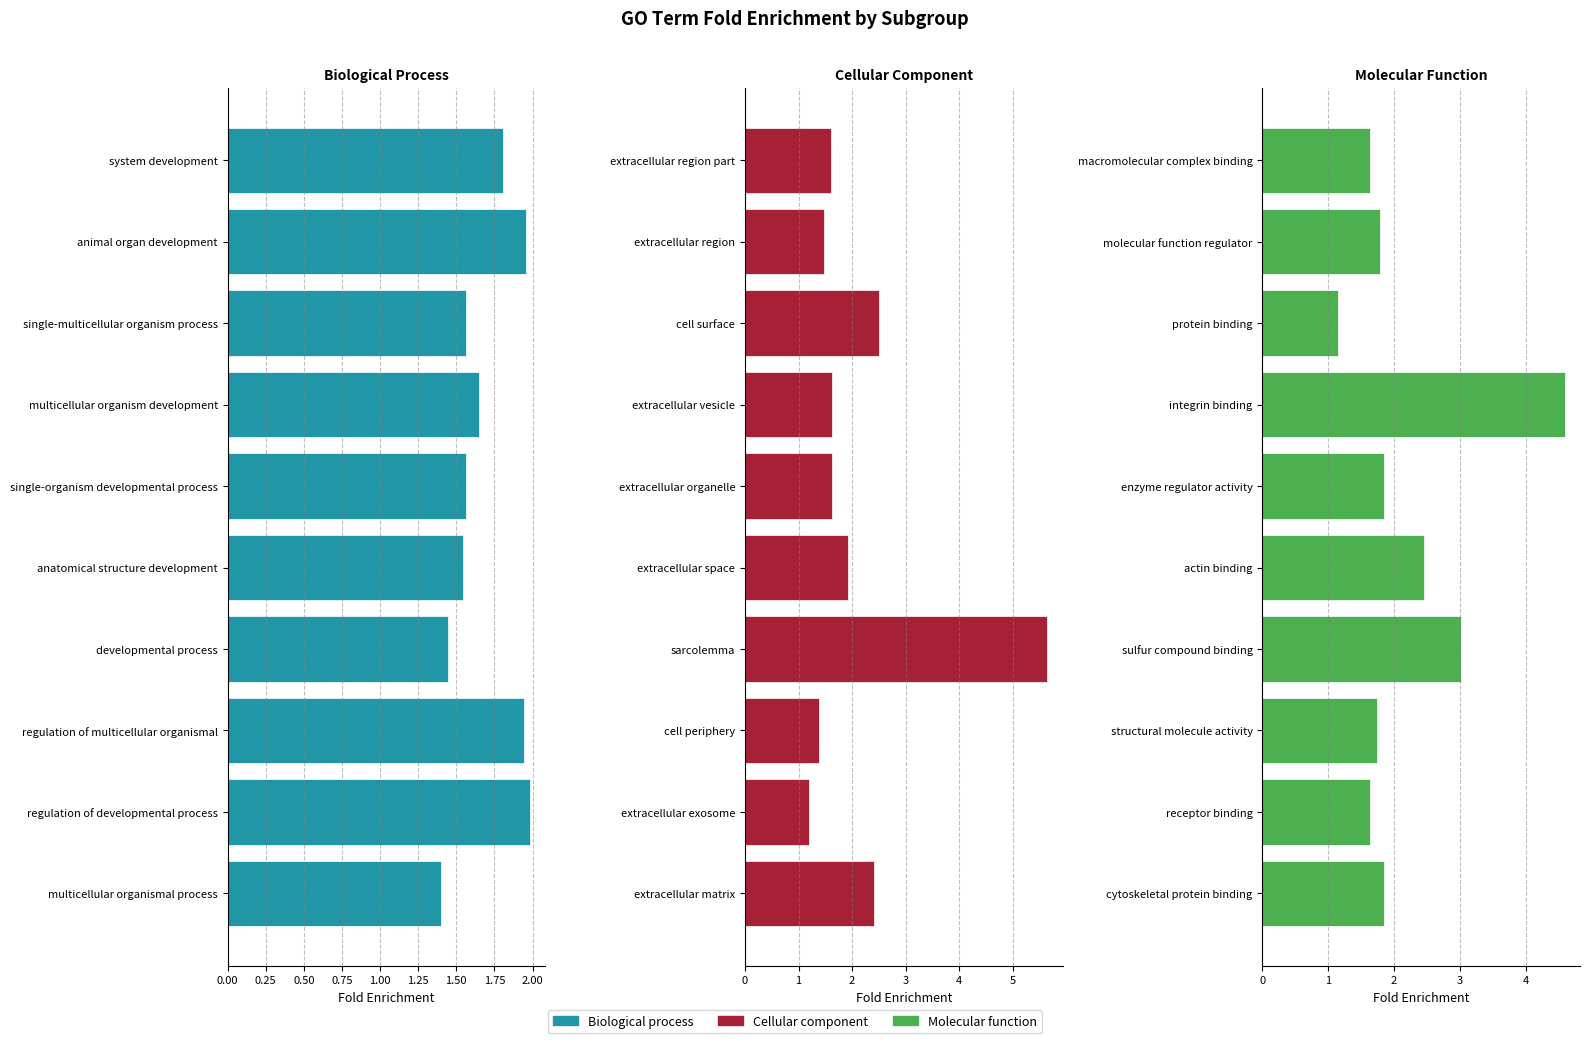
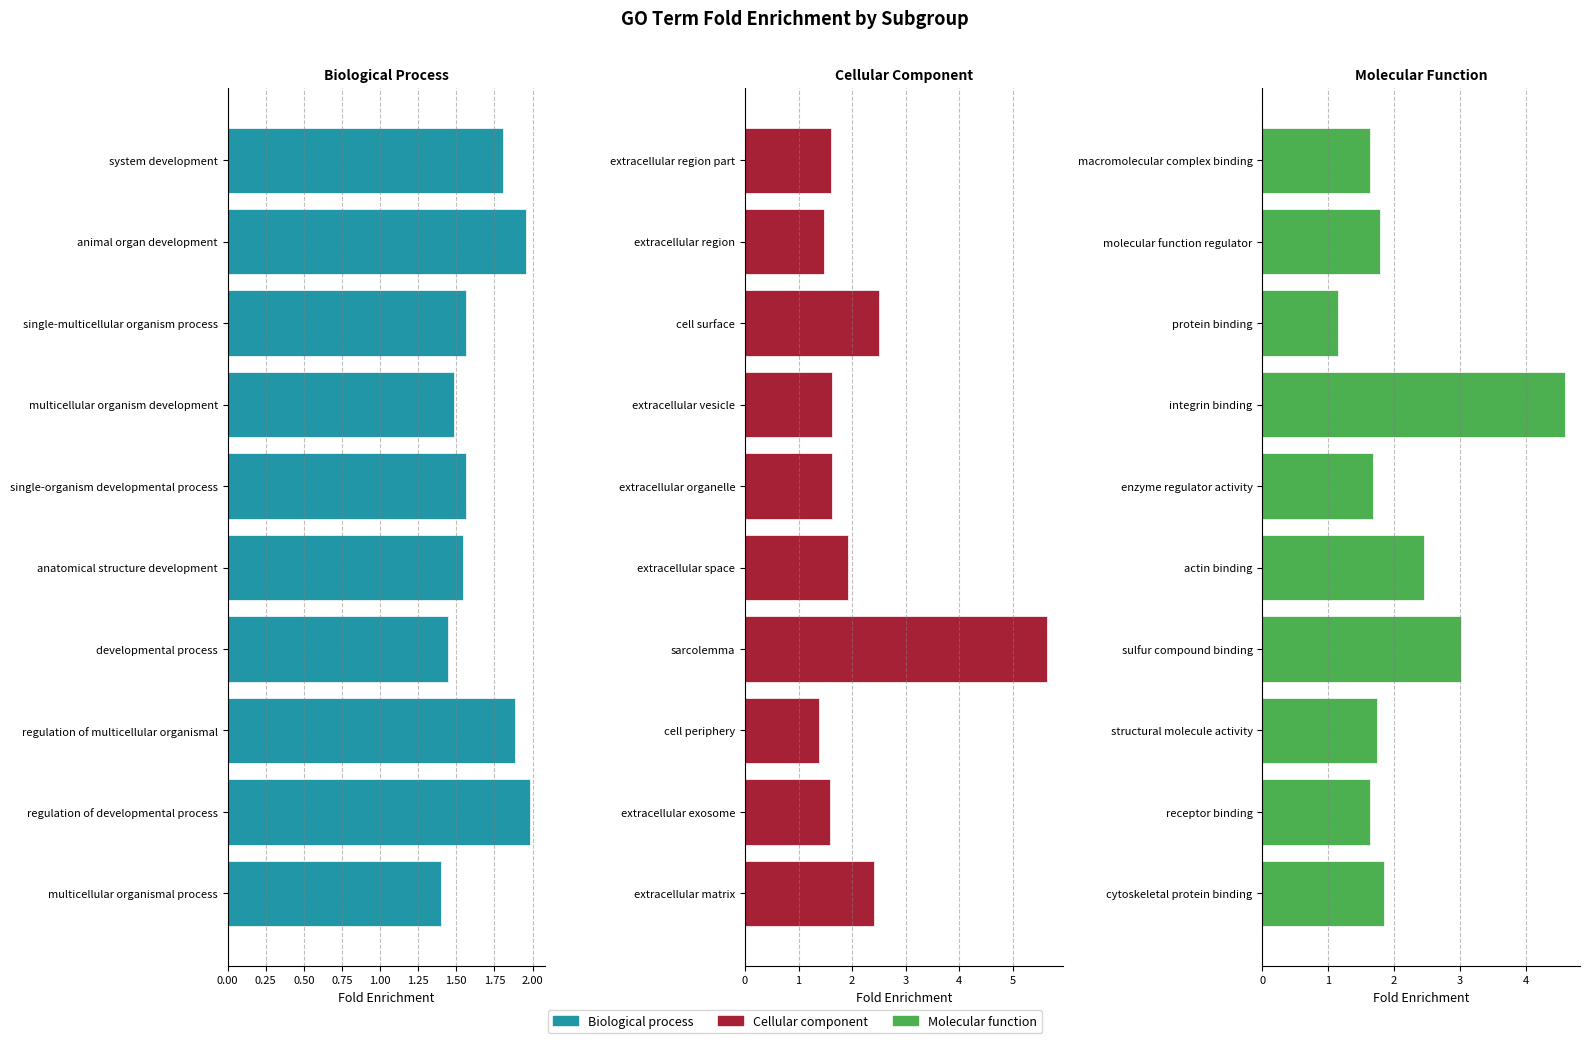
Biological Process, multicellular organism development: 1.65 -> 1.48
Biological Process, regulation of multicellular organismal: 1.95 -> 1.89
Cellular Component, extracellular exosome: 1.2 -> 1.6
Molecular Function, enzyme regulator activity: 1.8 -> 1.7
